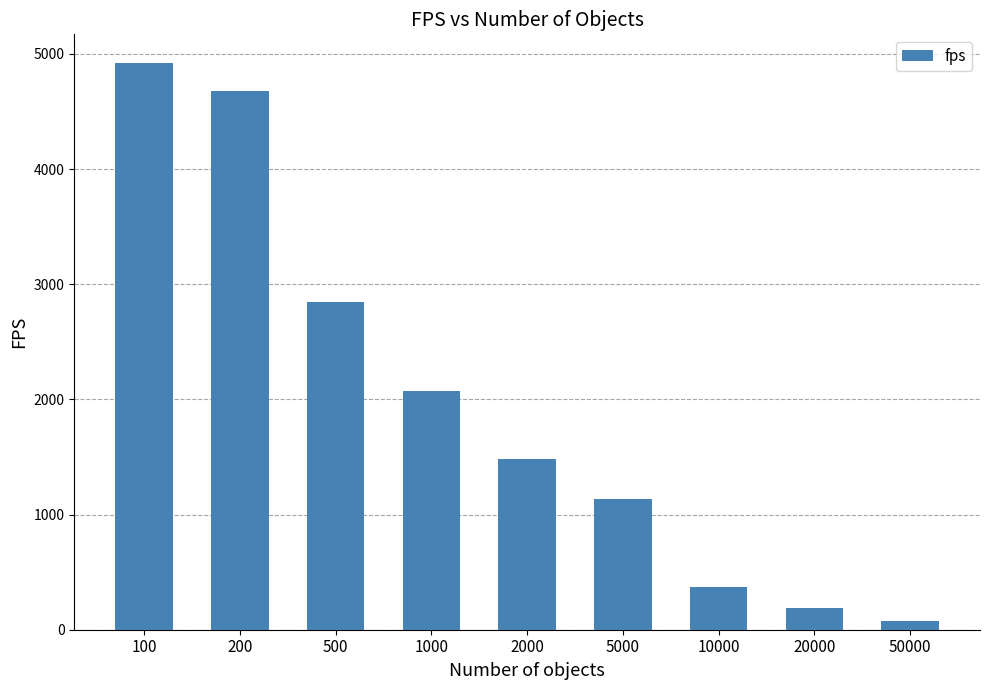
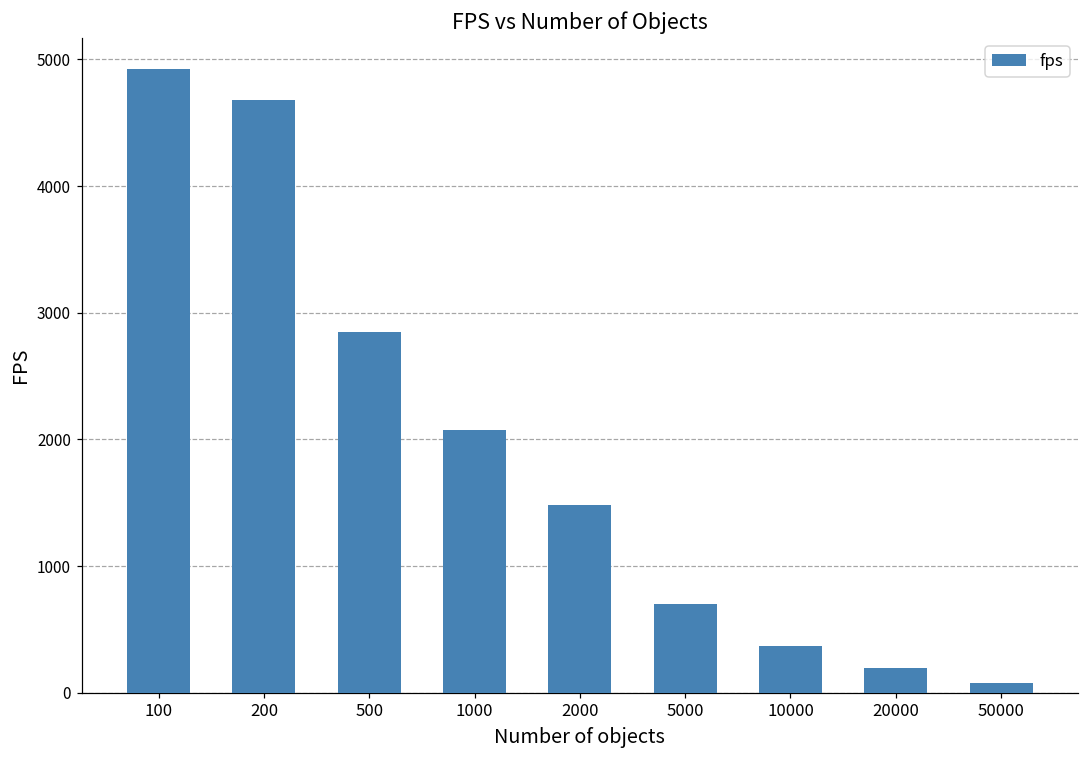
5000: 1130 -> 700
